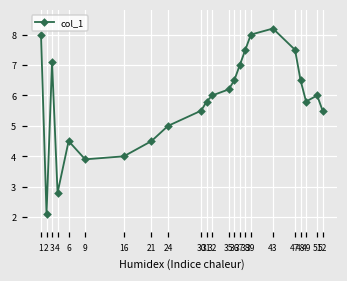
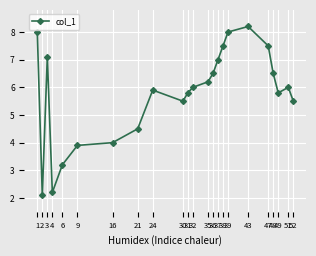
4: 2.8 -> 2.2
6: 4.5 -> 3.2
24: 5.0 -> 5.9
